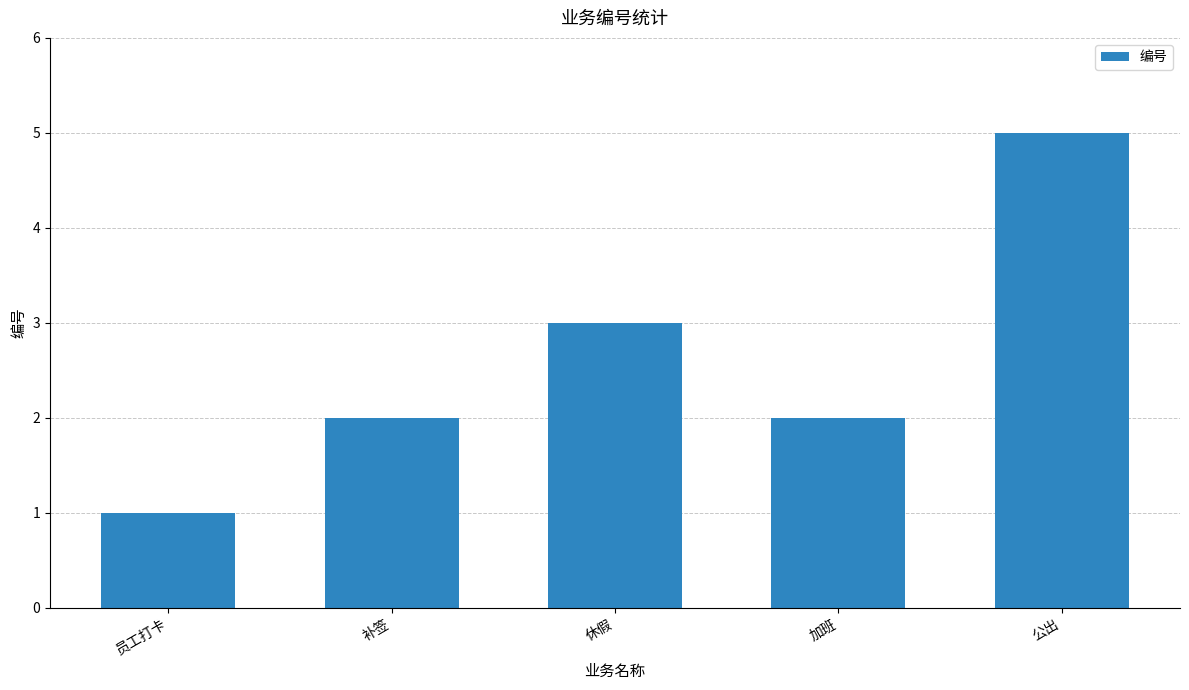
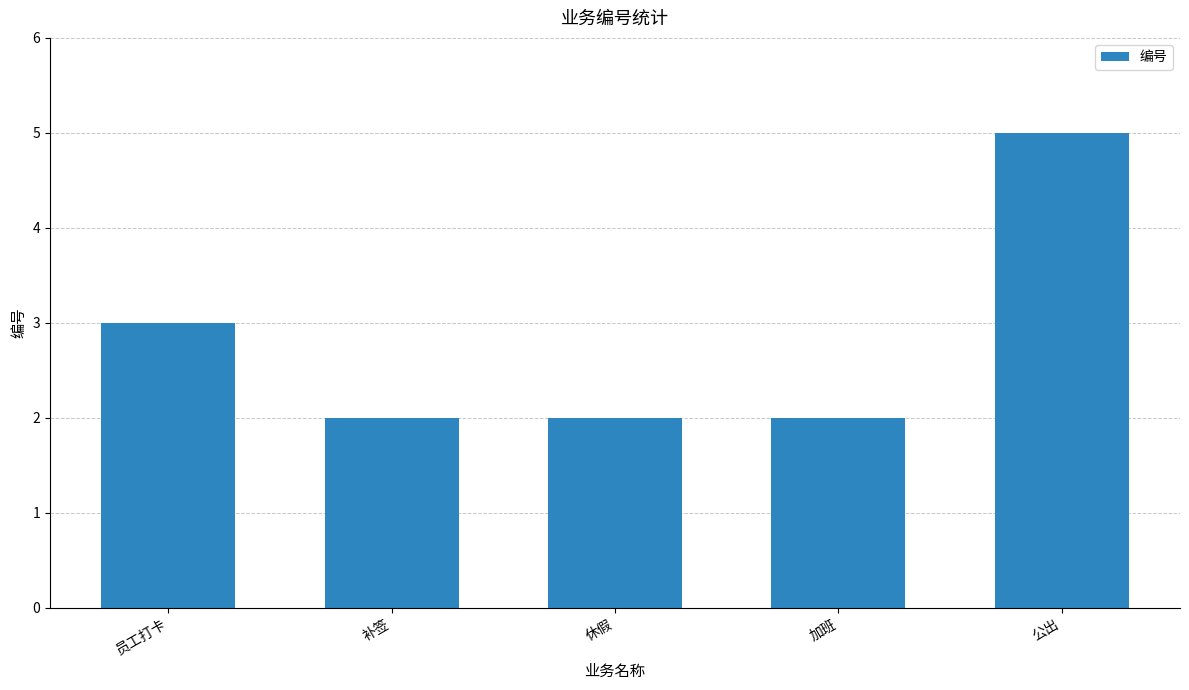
员工打卡: 1 -> 3
休假: 3 -> 2
